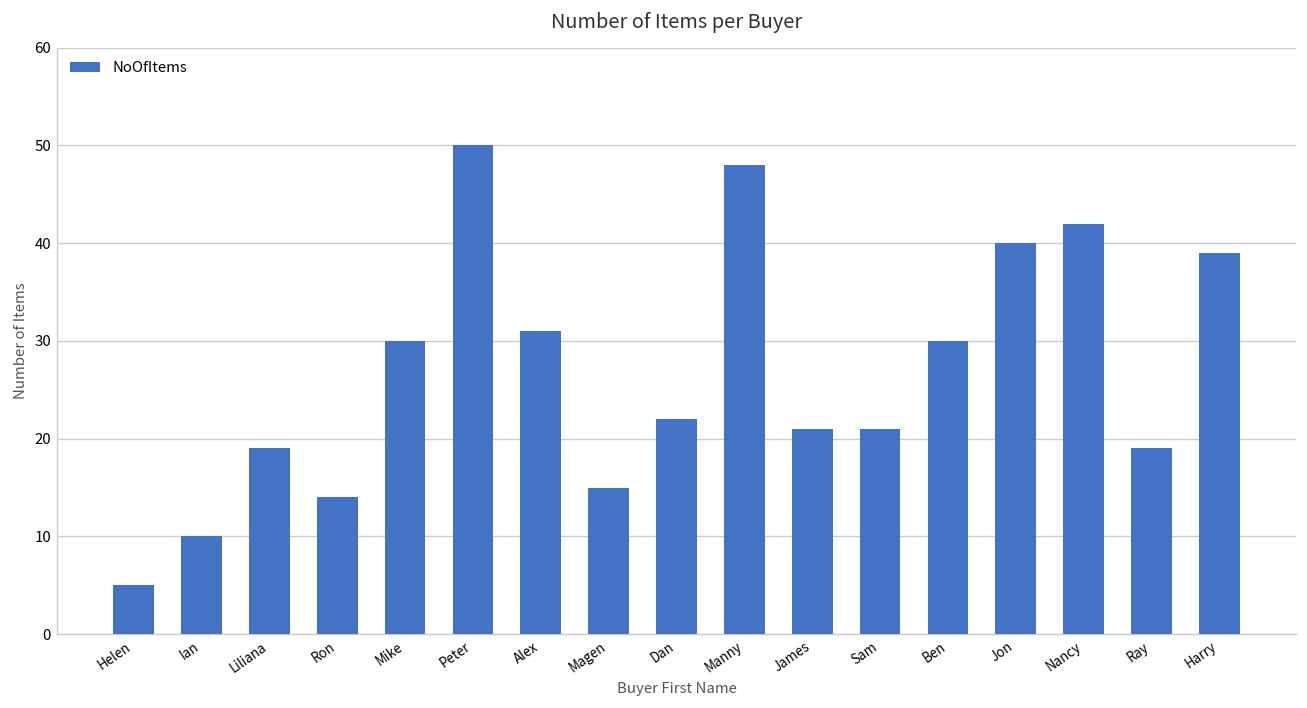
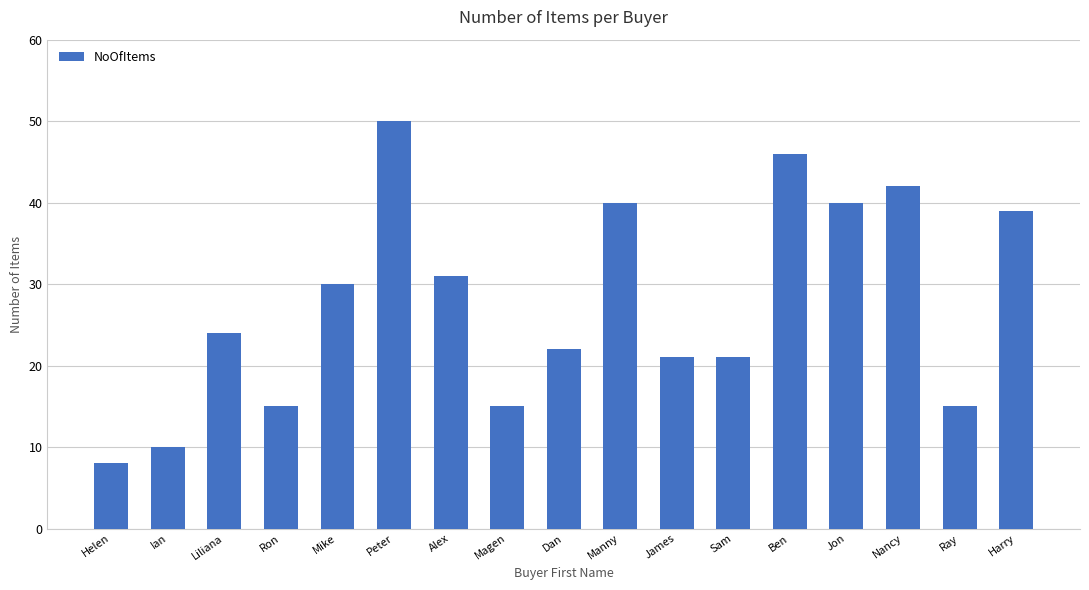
Helen: 5 -> 8
Liliana: 19 -> 24
Ron: 14 -> 15
Manny: 48 -> 40
Ben: 30 -> 46
Ray: 19 -> 15
